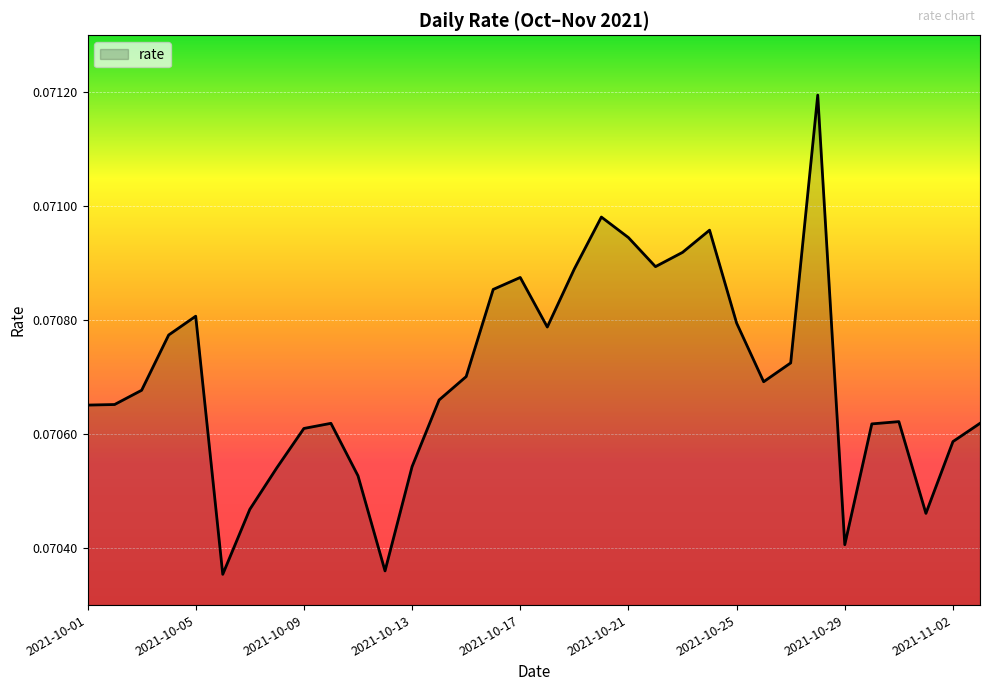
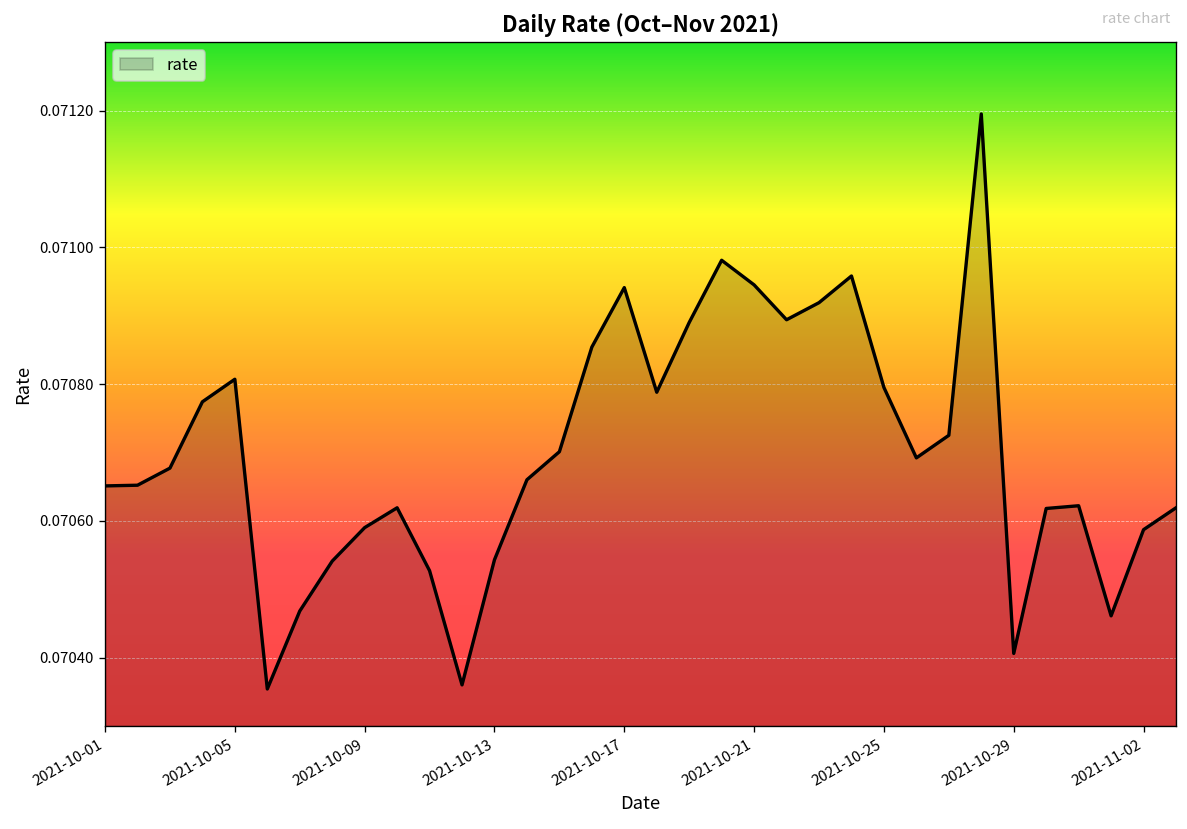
2021-10-09: 0.07061 -> 0.07059
2021-10-17: 0.07088 -> 0.07094
